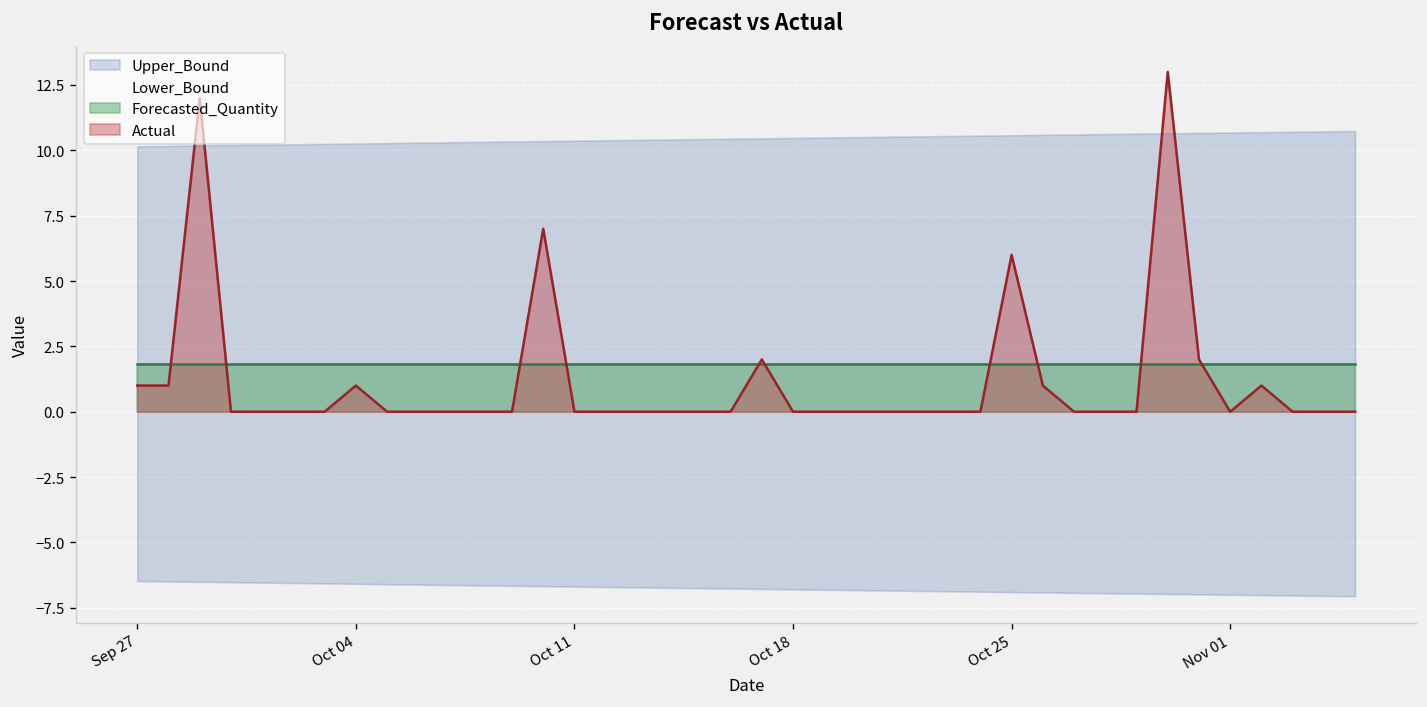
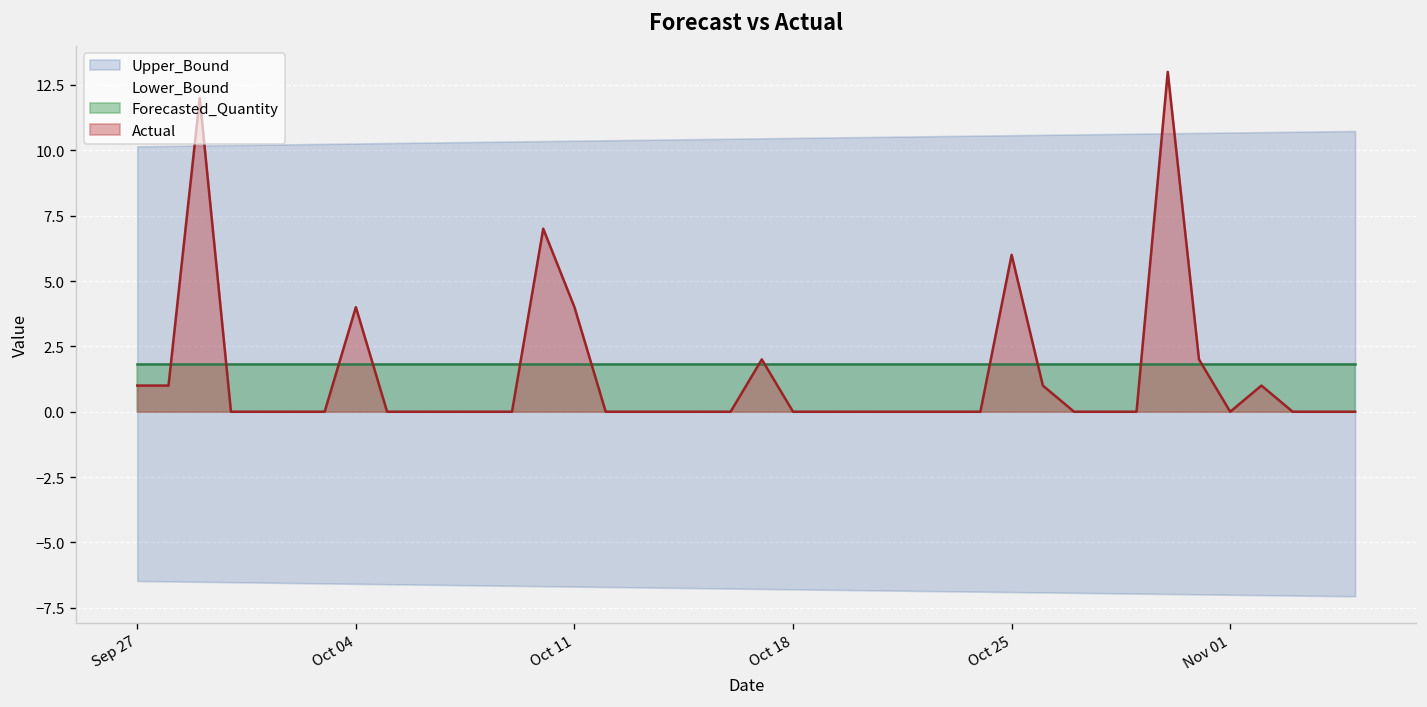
Actual, Oct 04: 1 -> 4
Actual, Oct 11: 0 -> 4
